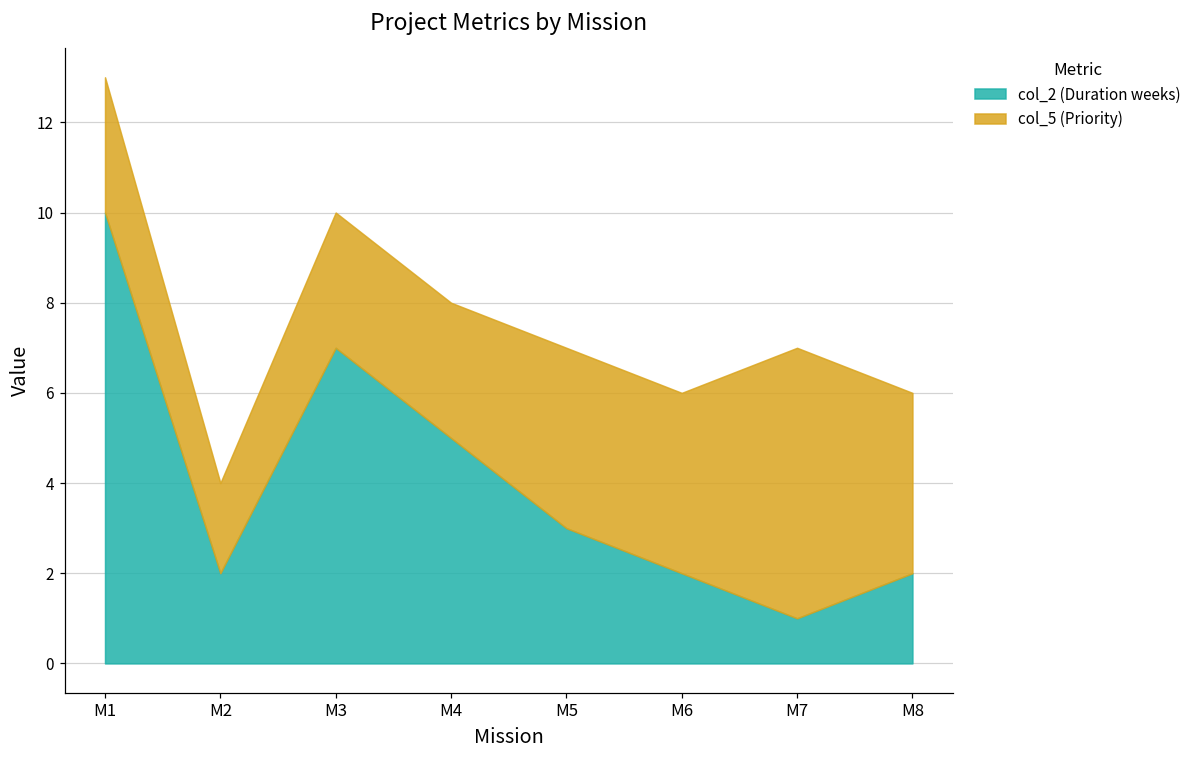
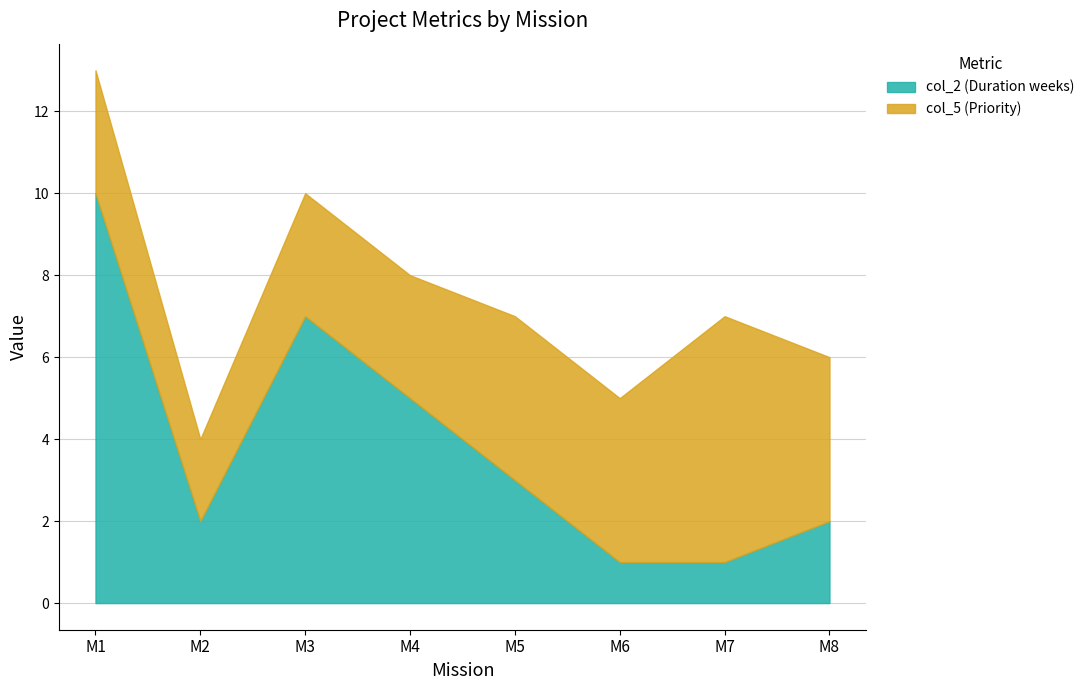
col_2 (Duration weeks), M6: 2 -> 1
